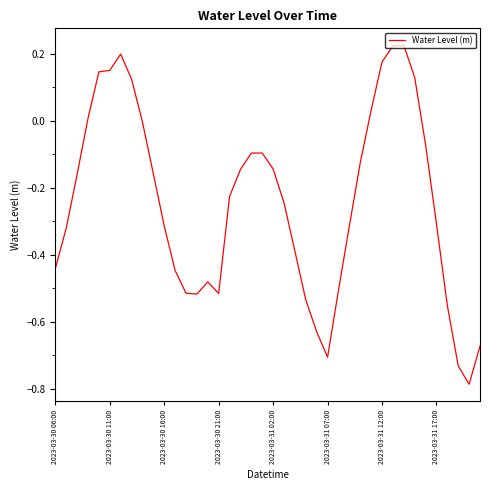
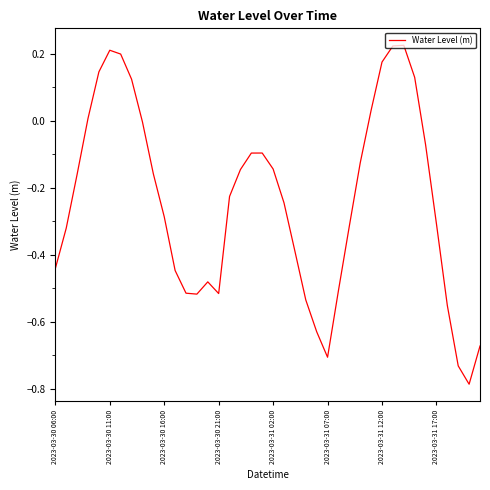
2023-03-30 11:00: 0.15 -> 0.21
2023-03-30 16:00: -0.31 -> -0.29
